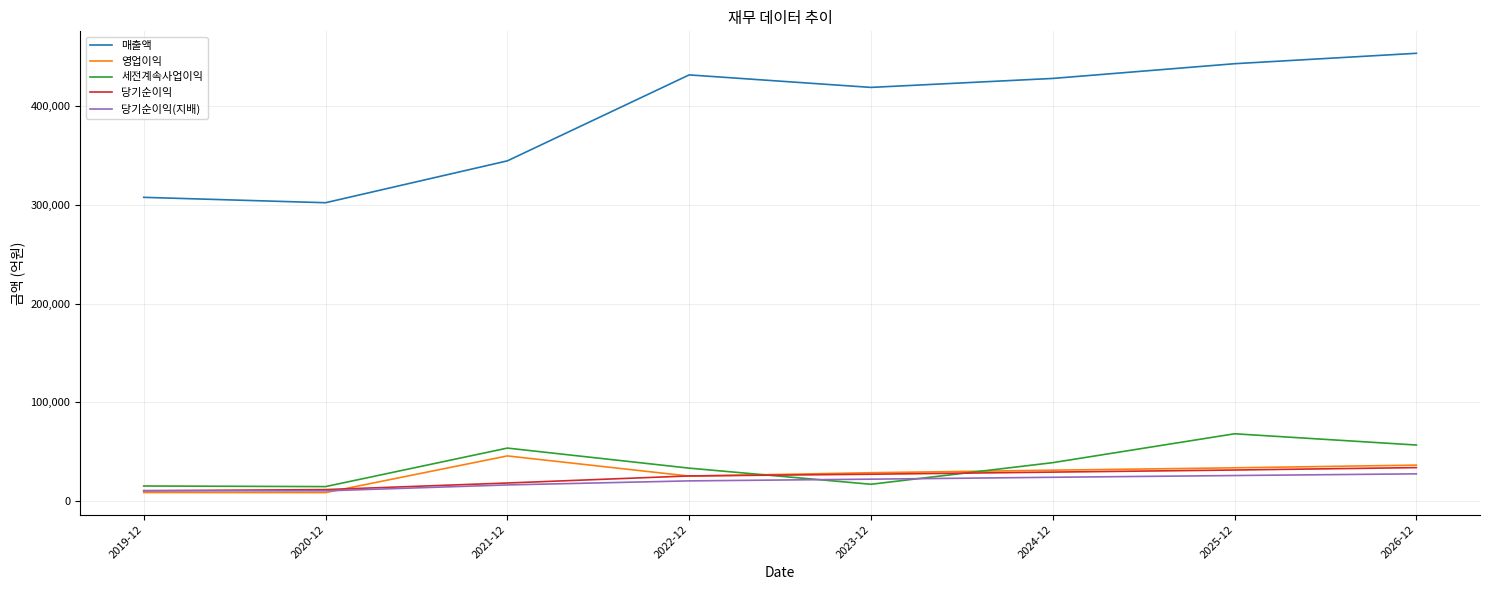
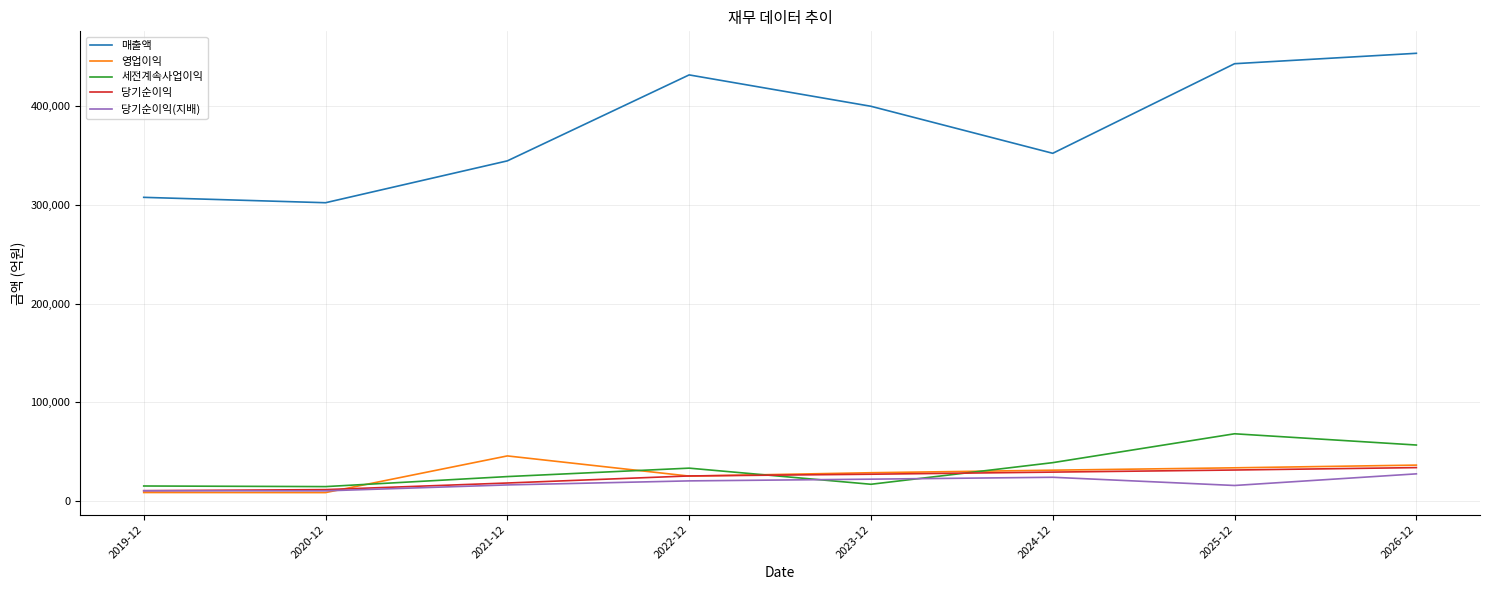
세전계속사업이익, 2021-12: 50,000 -> 20,000
매출액, 2023-12: 420,000 -> 400,000
매출액, 2024-12: 430,000 -> 350,000
당기순이익(지배), 2025-12: 30,000 -> 20,000
